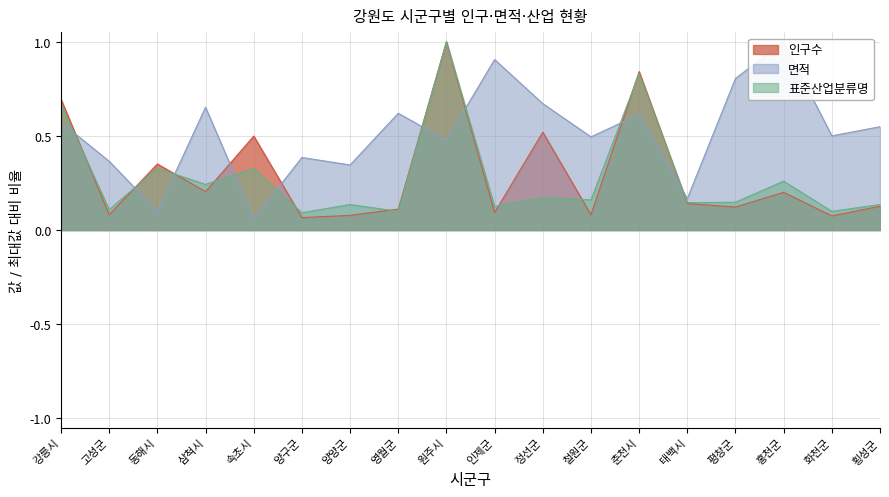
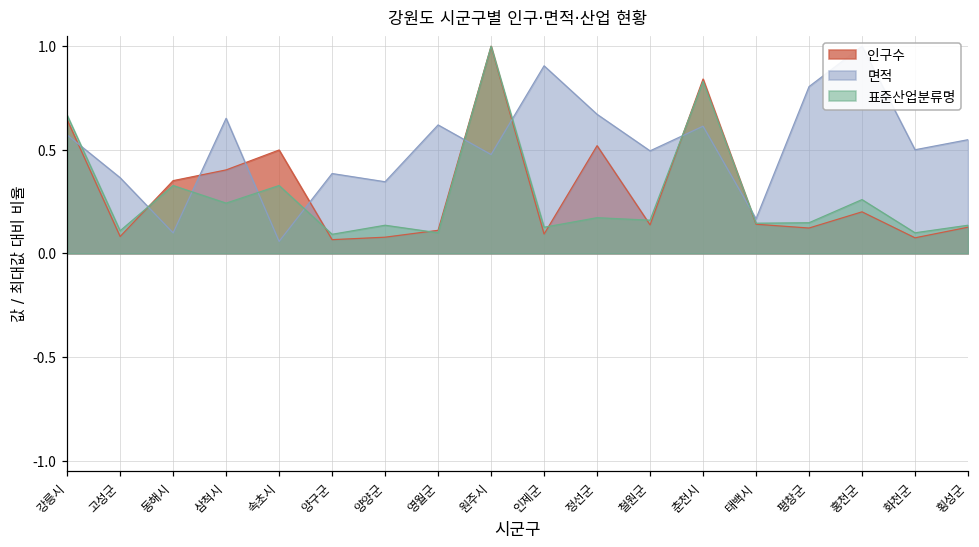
인구수, 강릉시: 0.69 -> 0.65
인구수, 삼척시: 0.20 -> 0.40
인구수, 철원군: 0.08 -> 0.14
